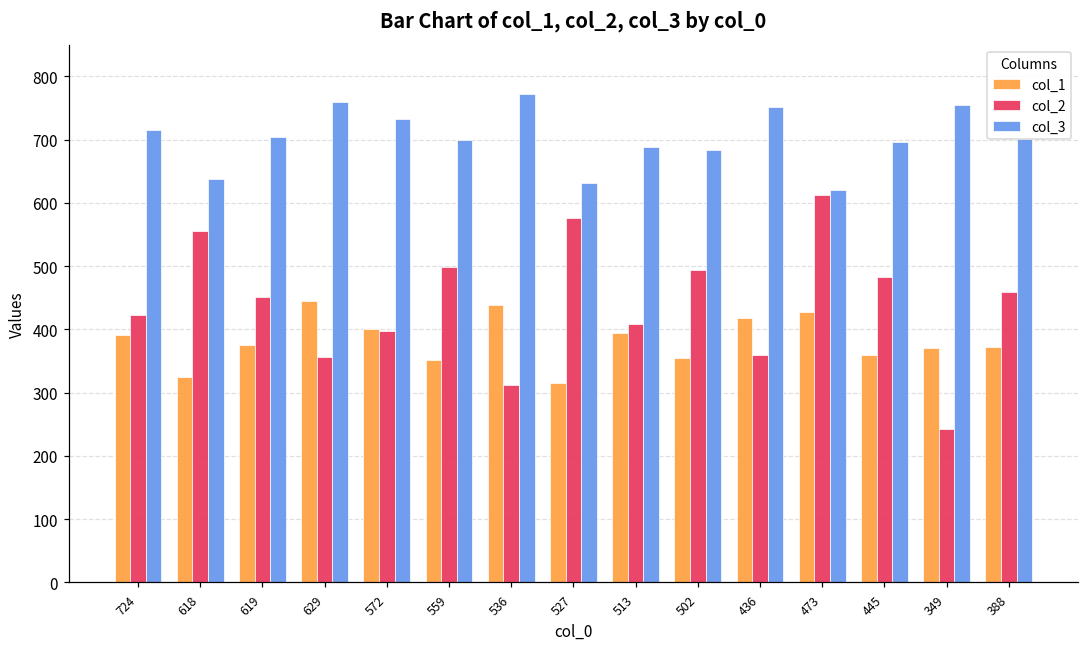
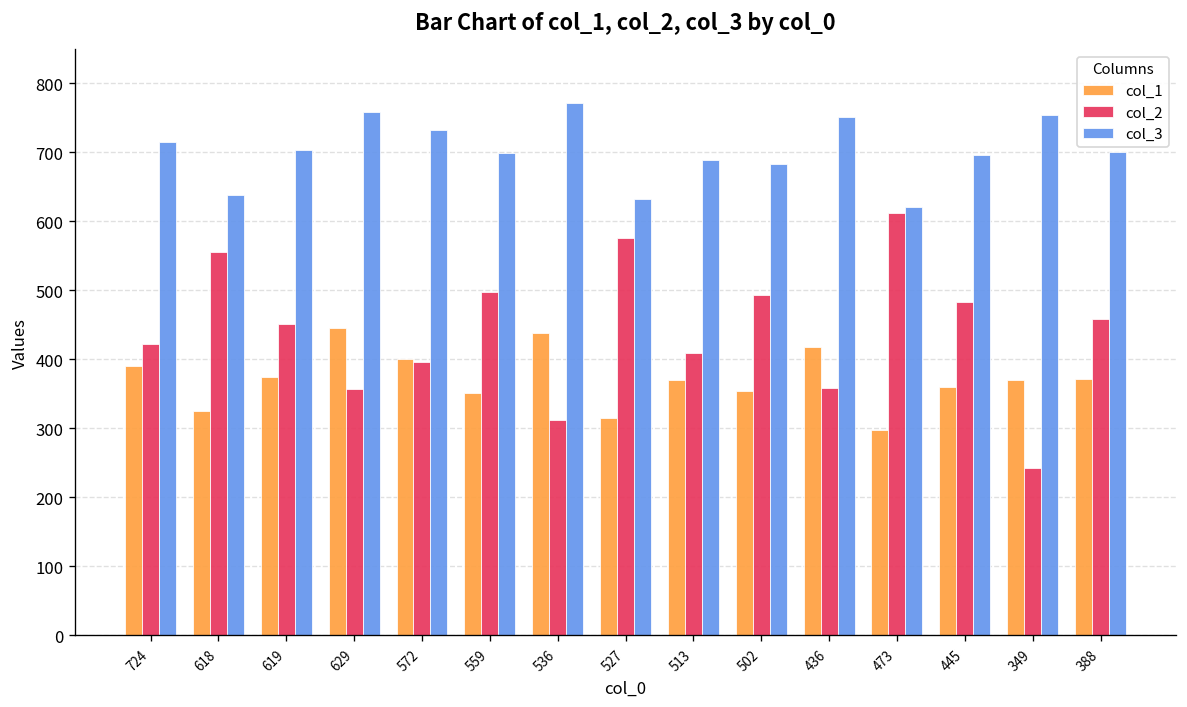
col_1, 513: 400 -> 370
col_1, 473: 430 -> 300
